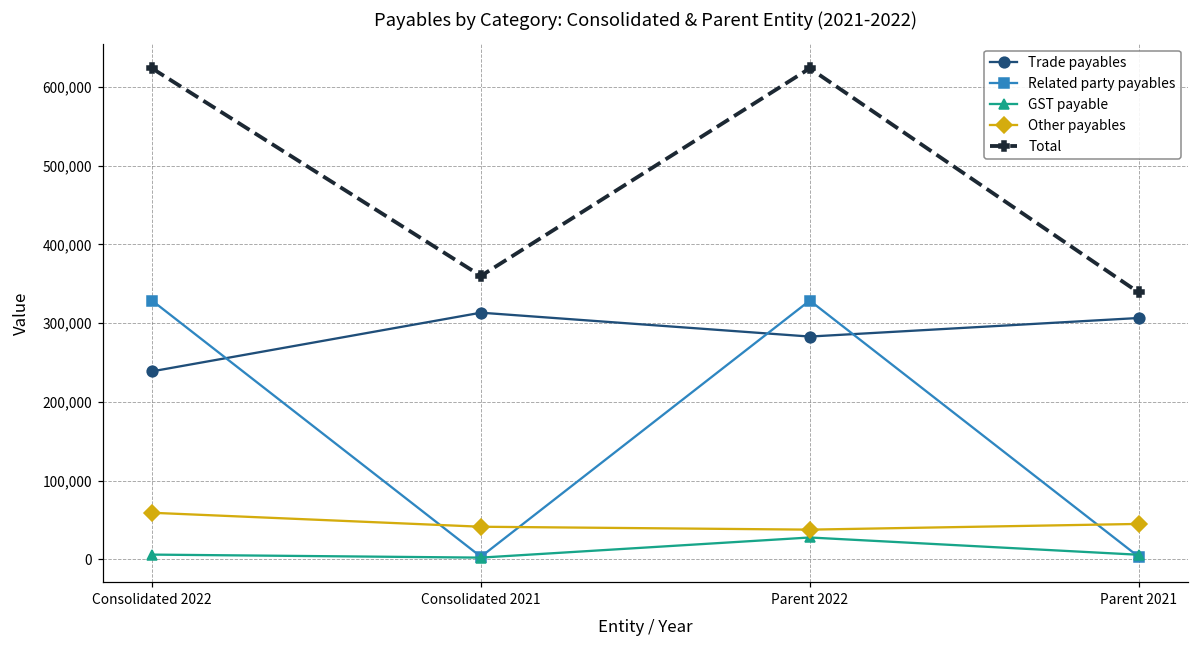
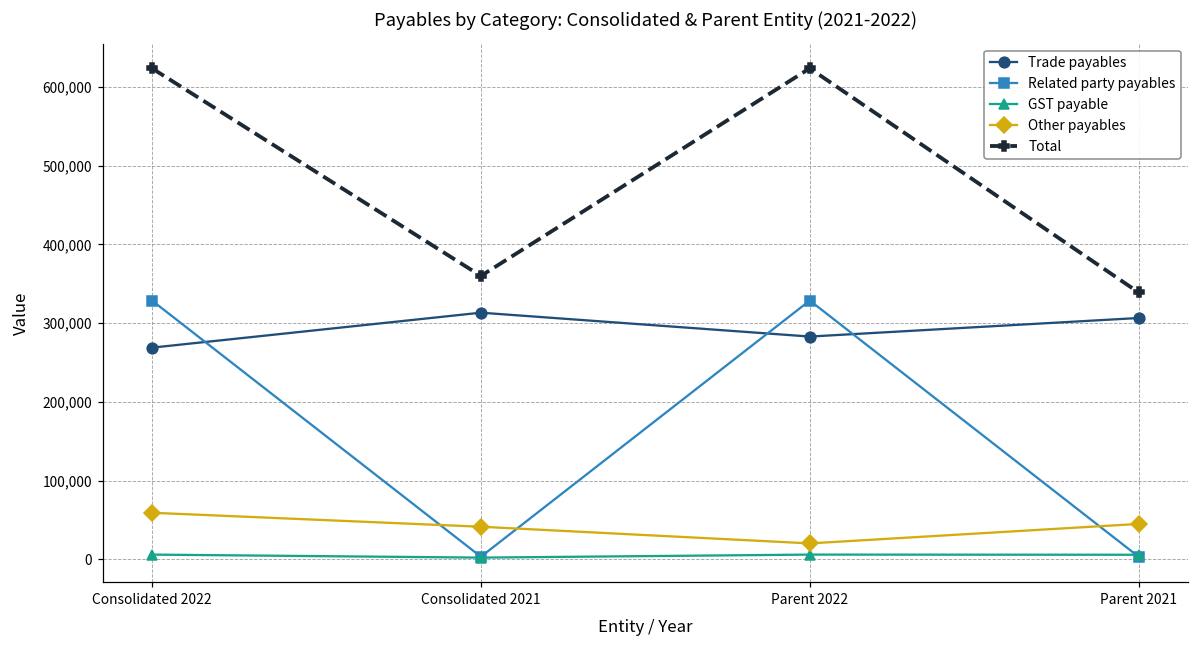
Trade payables, Consolidated 2022: 240,000 -> 270,000
GST payable, Parent 2022: 30,000 -> 10,000
Other payables, Parent 2022: 40,000 -> 20,000
